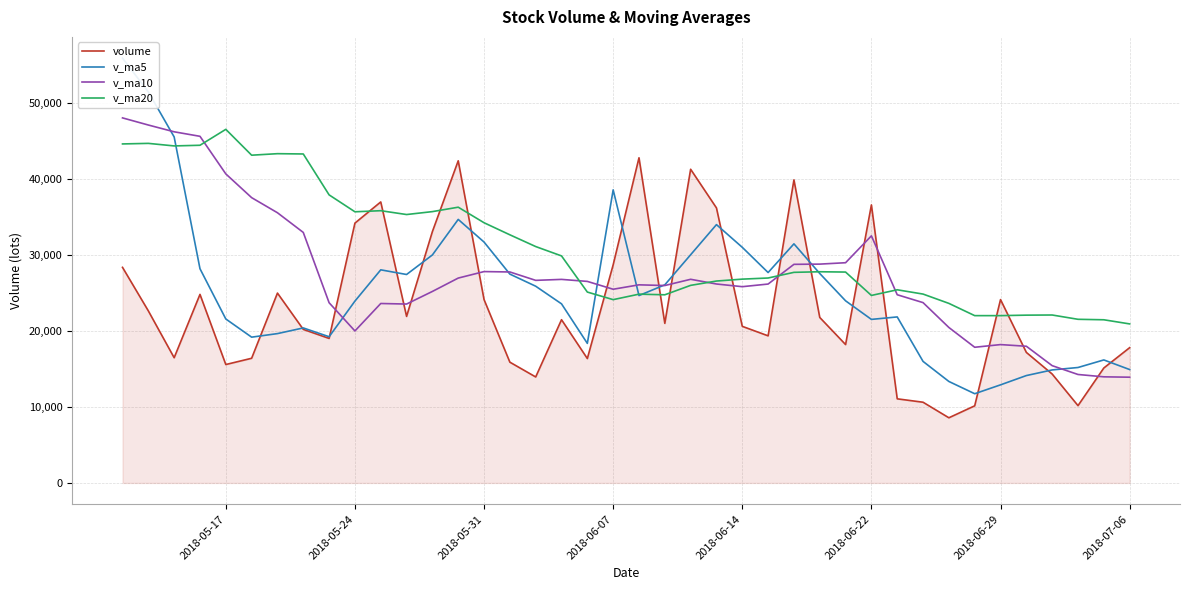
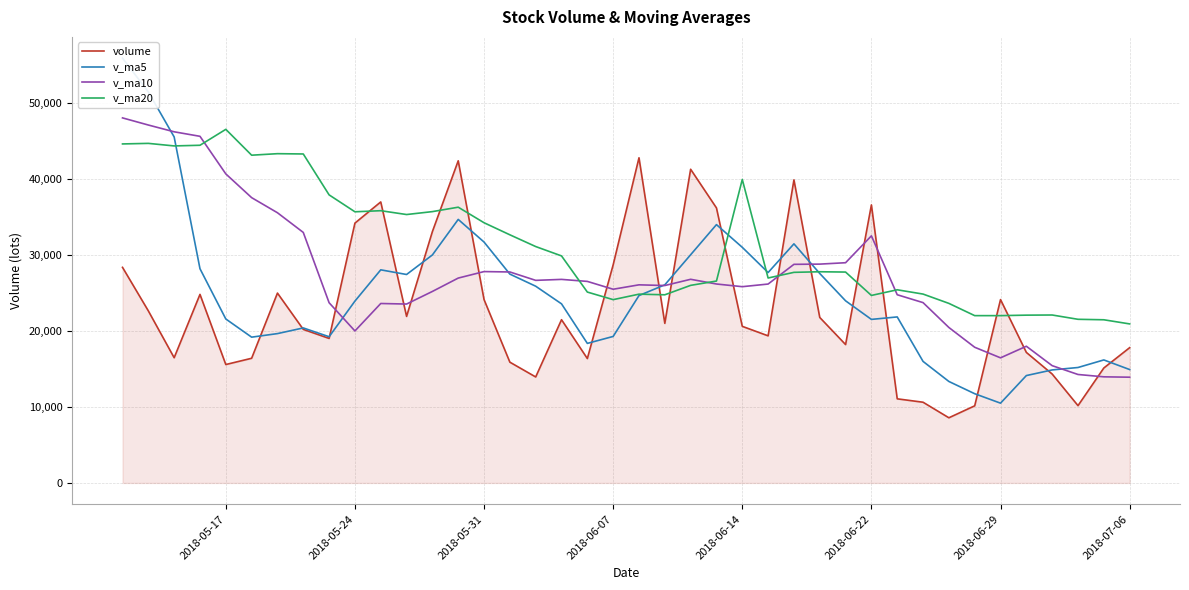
v_ma5, 2018-06-07: 39,000 -> 19,000
v_ma20, 2018-06-14: 27,000 -> 40,000
v_ma5, 2018-06-29: 13,000 -> 11,000
v_ma10, 2018-06-29: 18,000 -> 16,000
